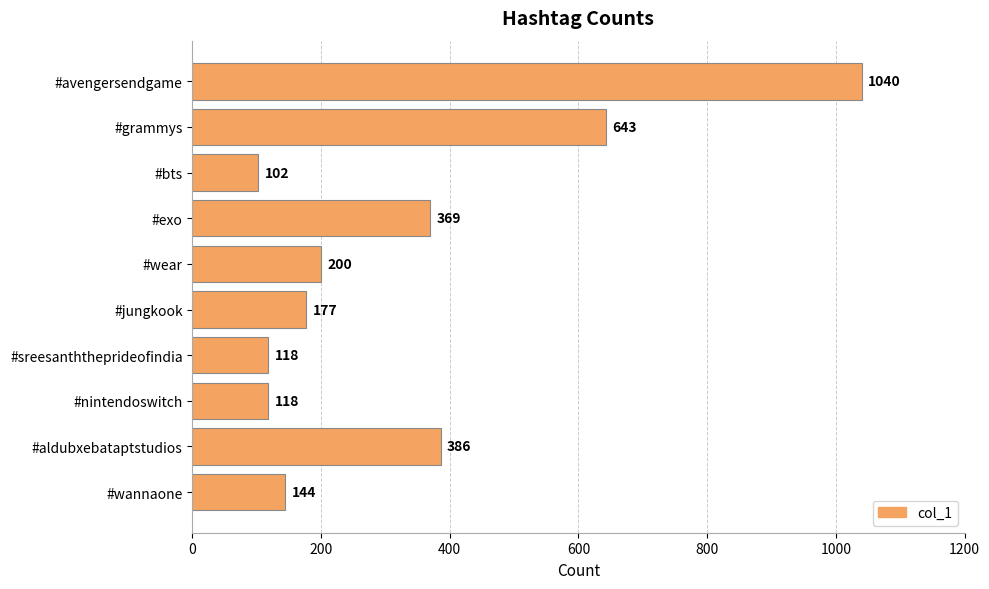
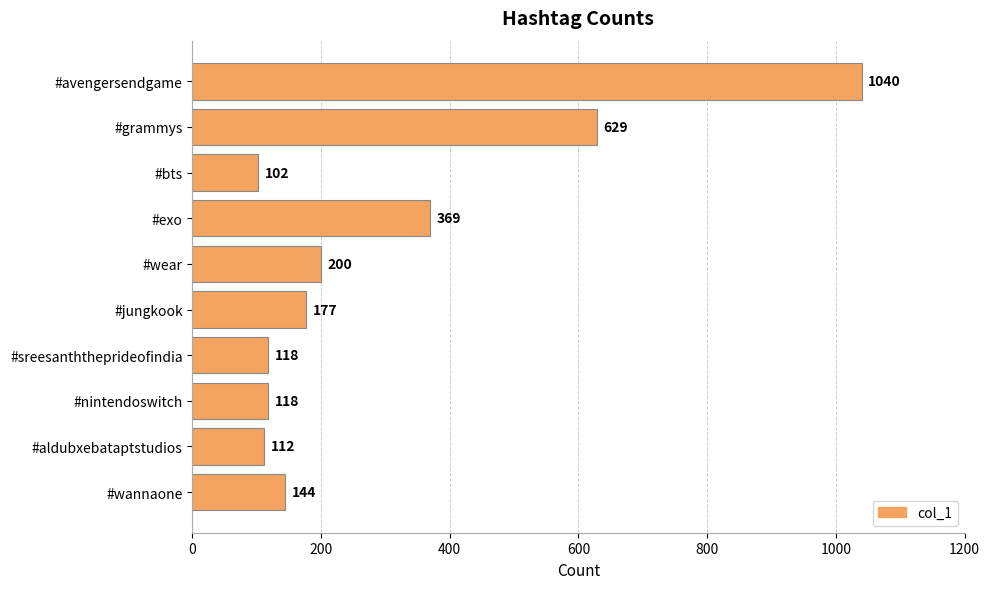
#grammys: 643 -> 629
#aldubxebataptstudios: 386 -> 112
